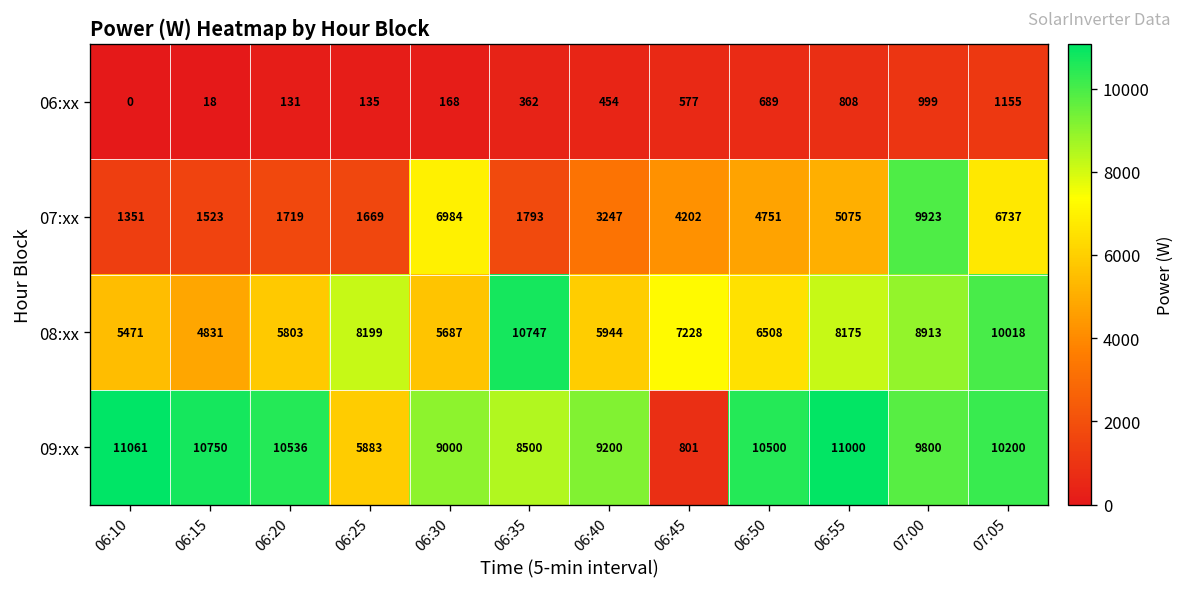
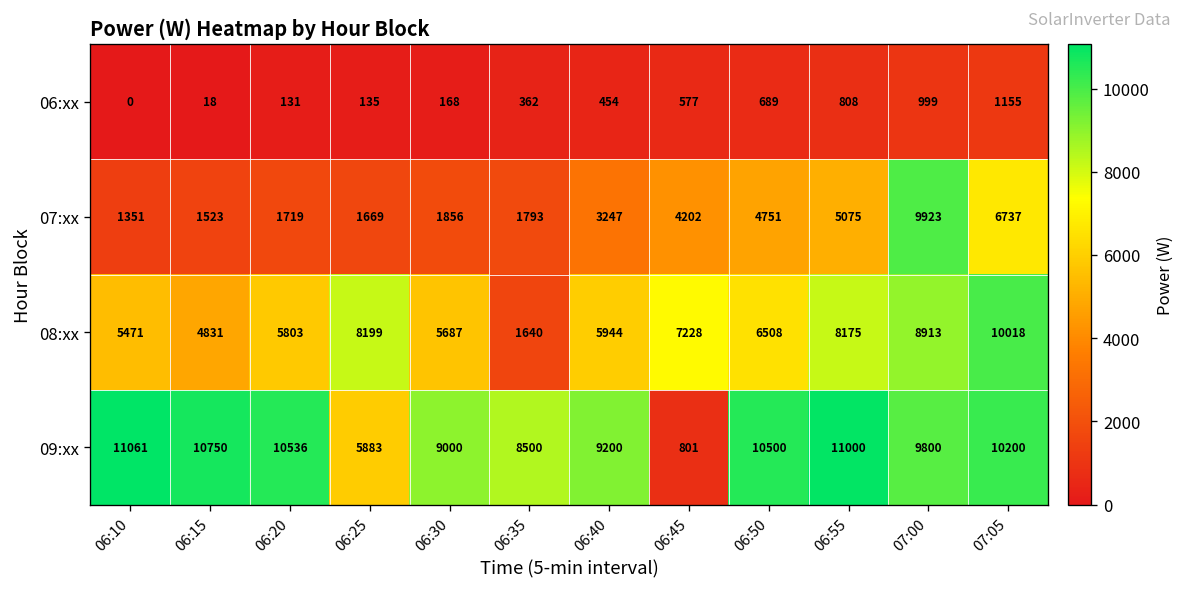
07:xx, 06:30: 6984 -> 1856
08:xx, 06:35: 10747 -> 1640
